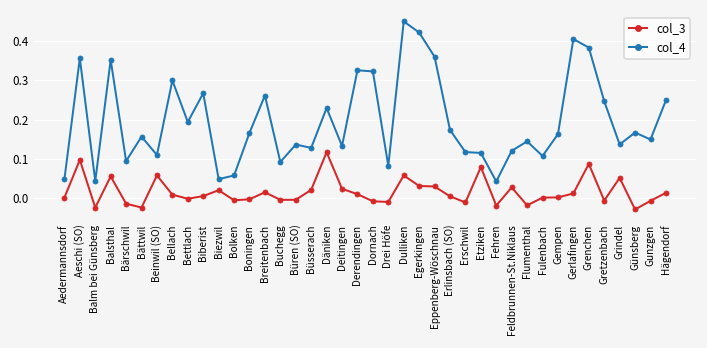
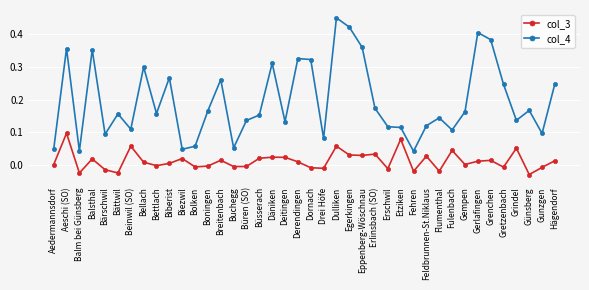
col_3, Balsthal: 0.06 -> 0.02
col_4, Bettlach: 0.19 -> 0.16
col_4, Buchegg: 0.09 -> 0.05
col_4, Büsserach: 0.13 -> 0.15
col_3, Däniken: 0.12 -> 0.02
col_4, Däniken: 0.23 -> 0.31
col_3, Erlinsbach (SO): 0.01 -> 0.03
col_3, Fulenbach: 0.00 -> 0.05
col_3, Grenchen: 0.09 -> 0.01
col_4, Gunzgen: 0.15 -> 0.10
